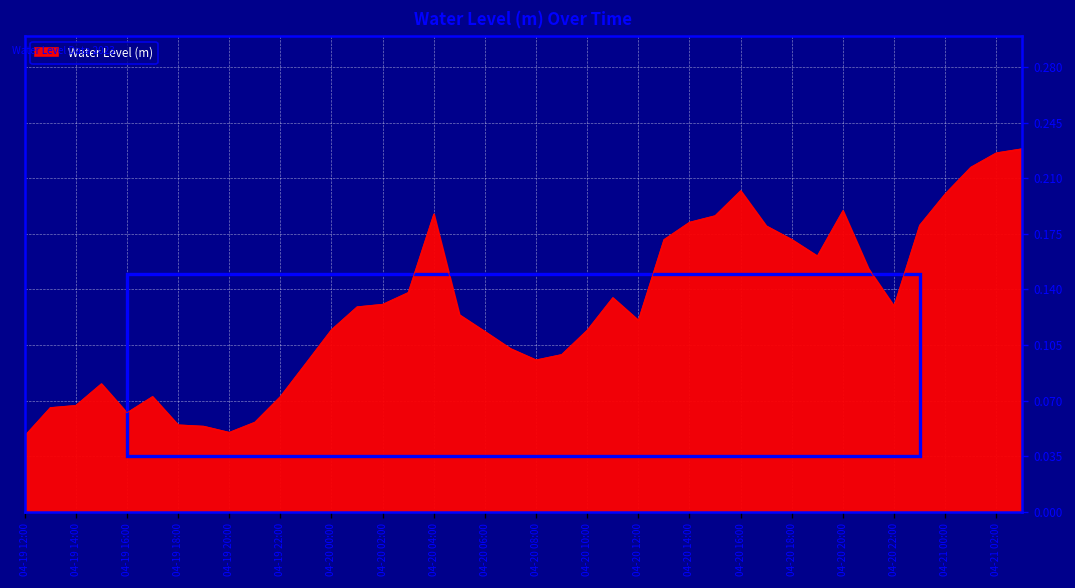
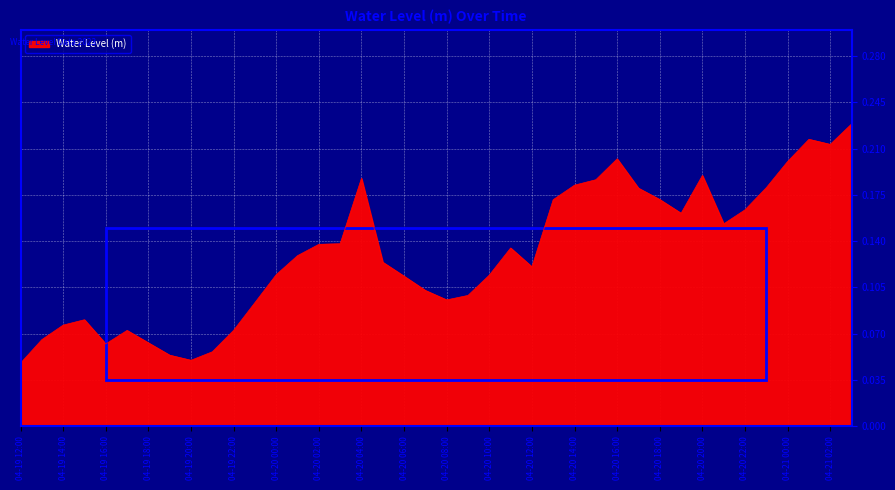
04-19 14:00: 0.067 -> 0.077
04-19 18:00: 0.055 -> 0.063
04-20 02:00: 0.131 -> 0.138
04-20 22:00: 0.130 -> 0.164
04-21 02:00: 0.226 -> 0.213
